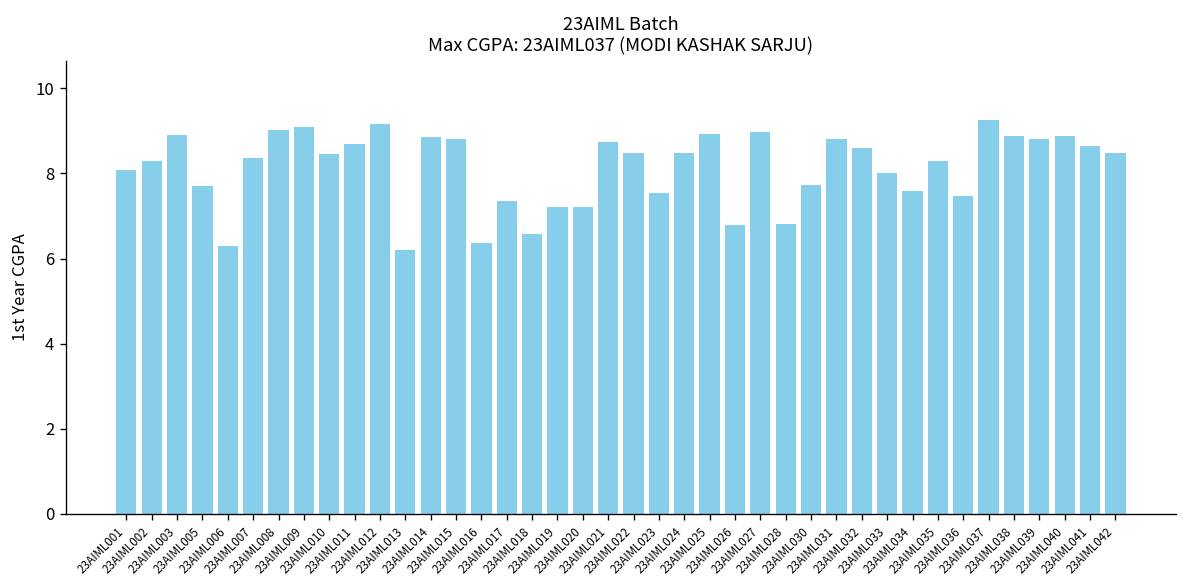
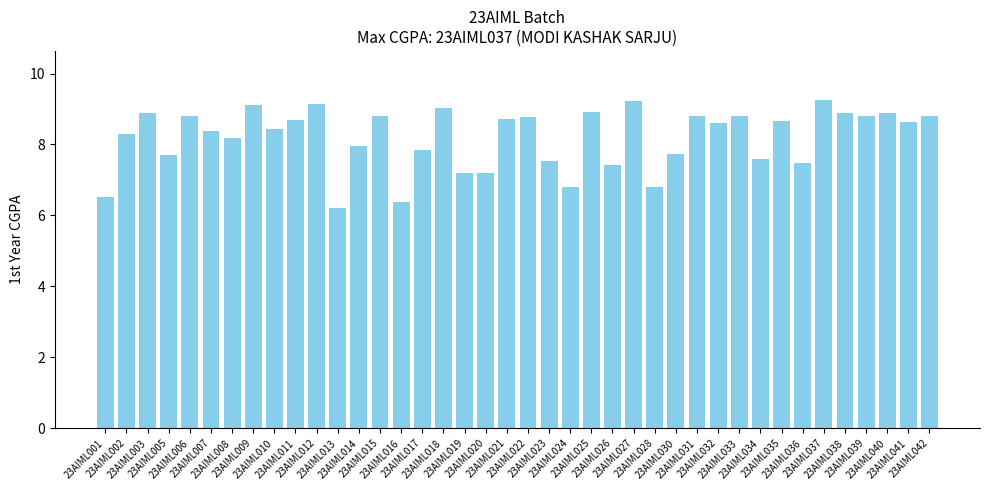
23AIML001: 8.1 -> 6.5
23AIML006: 6.3 -> 8.8
23AIML008: 9.0 -> 8.2
23AIML014: 8.9 -> 8.0
23AIML017: 7.4 -> 7.8
23AIML018: 6.6 -> 9.0
23AIML022: 8.5 -> 8.8
23AIML024: 8.5 -> 6.8
23AIML026: 6.8 -> 7.4
23AIML027: 9.0 -> 9.2
23AIML033: 8.0 -> 8.8
23AIML035: 8.3 -> 8.7
23AIML042: 8.5 -> 8.8
